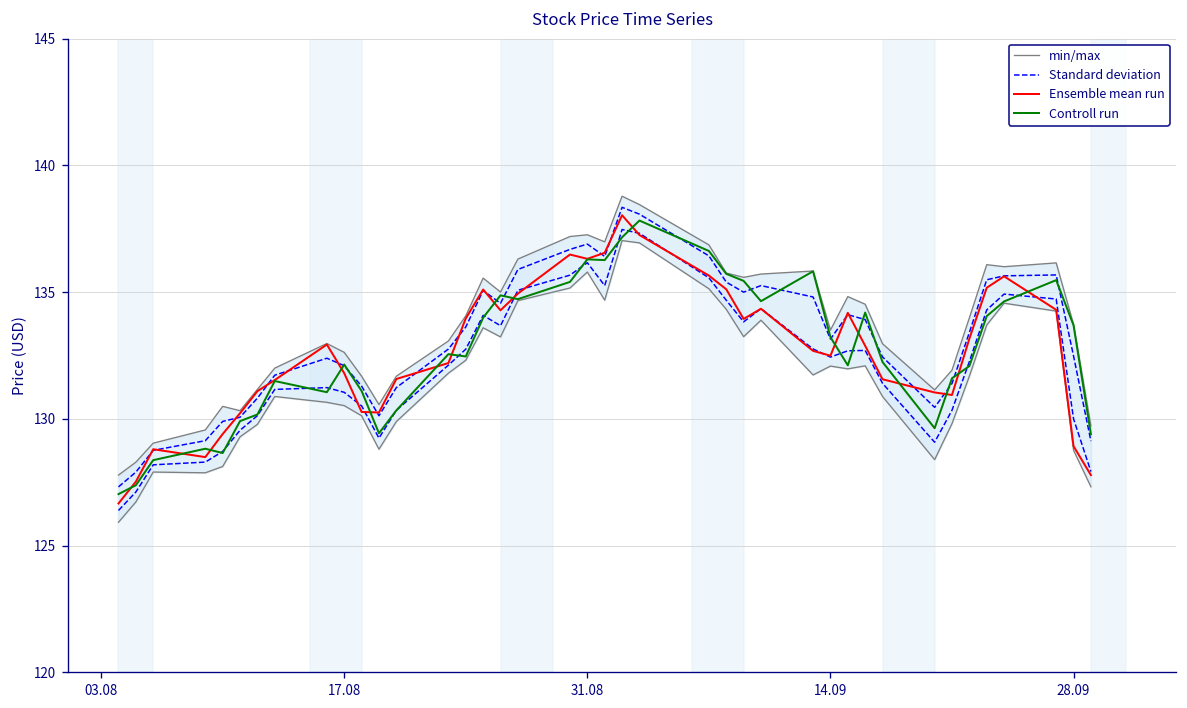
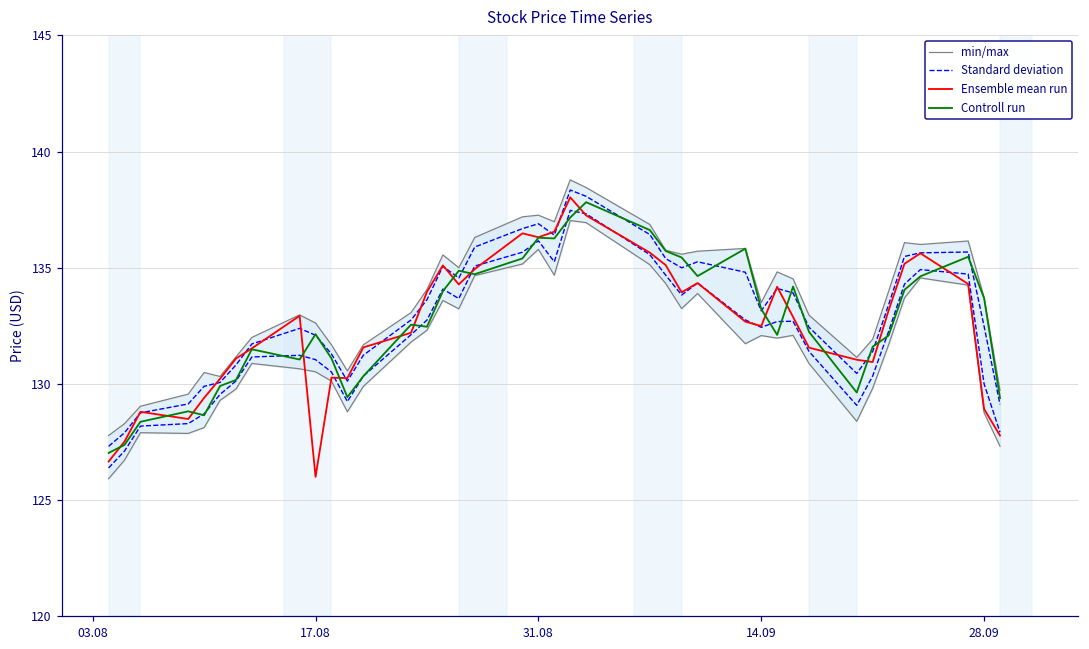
Ensemble mean run, 17.08: 131.8 -> 126.0
